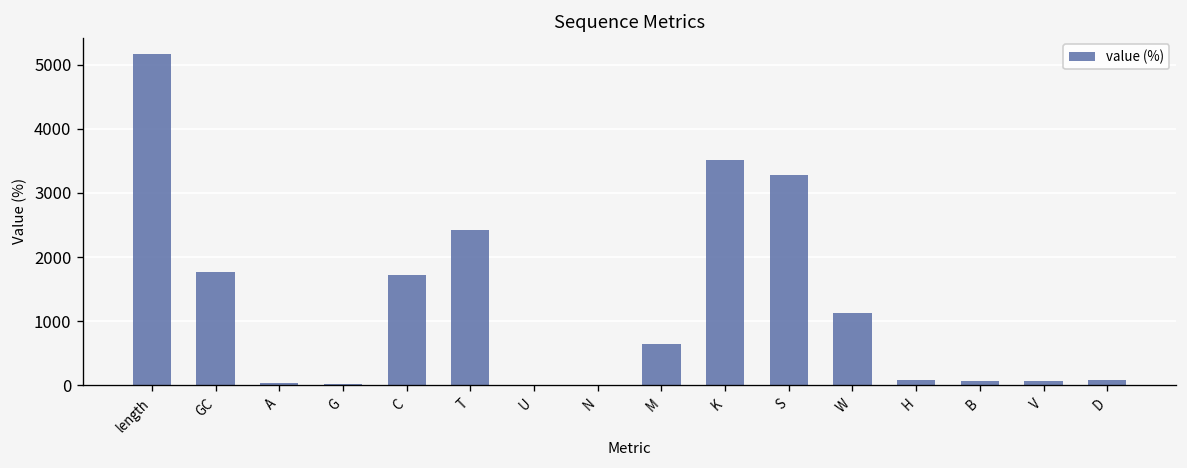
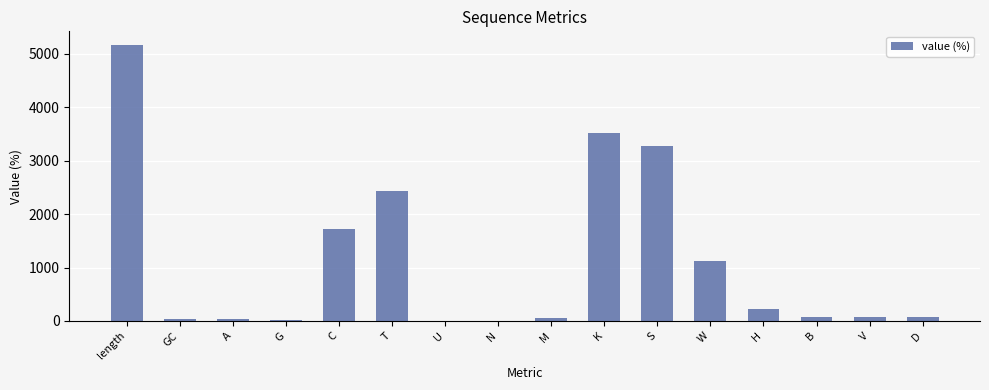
GC: 1800 -> 0
M: 600 -> 0
H: 100 -> 200
